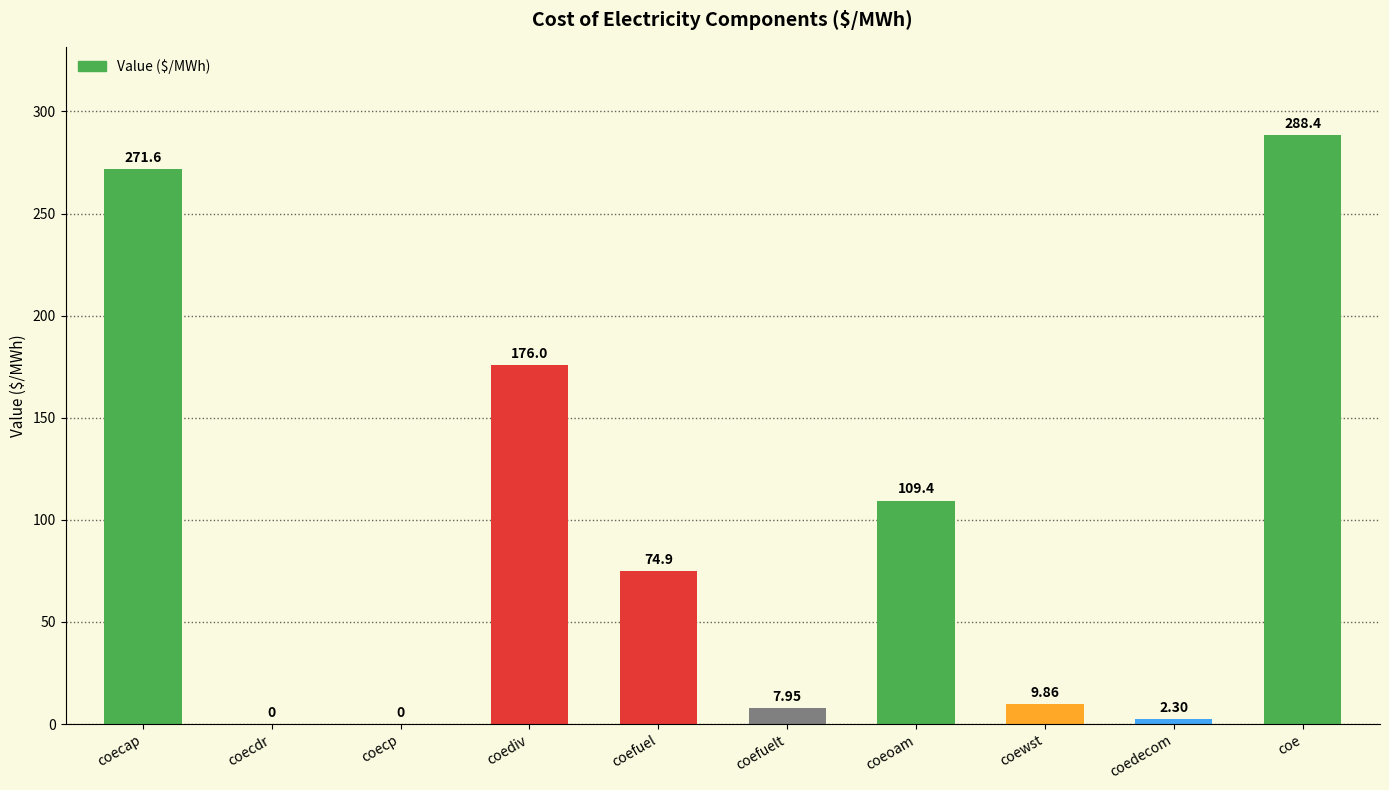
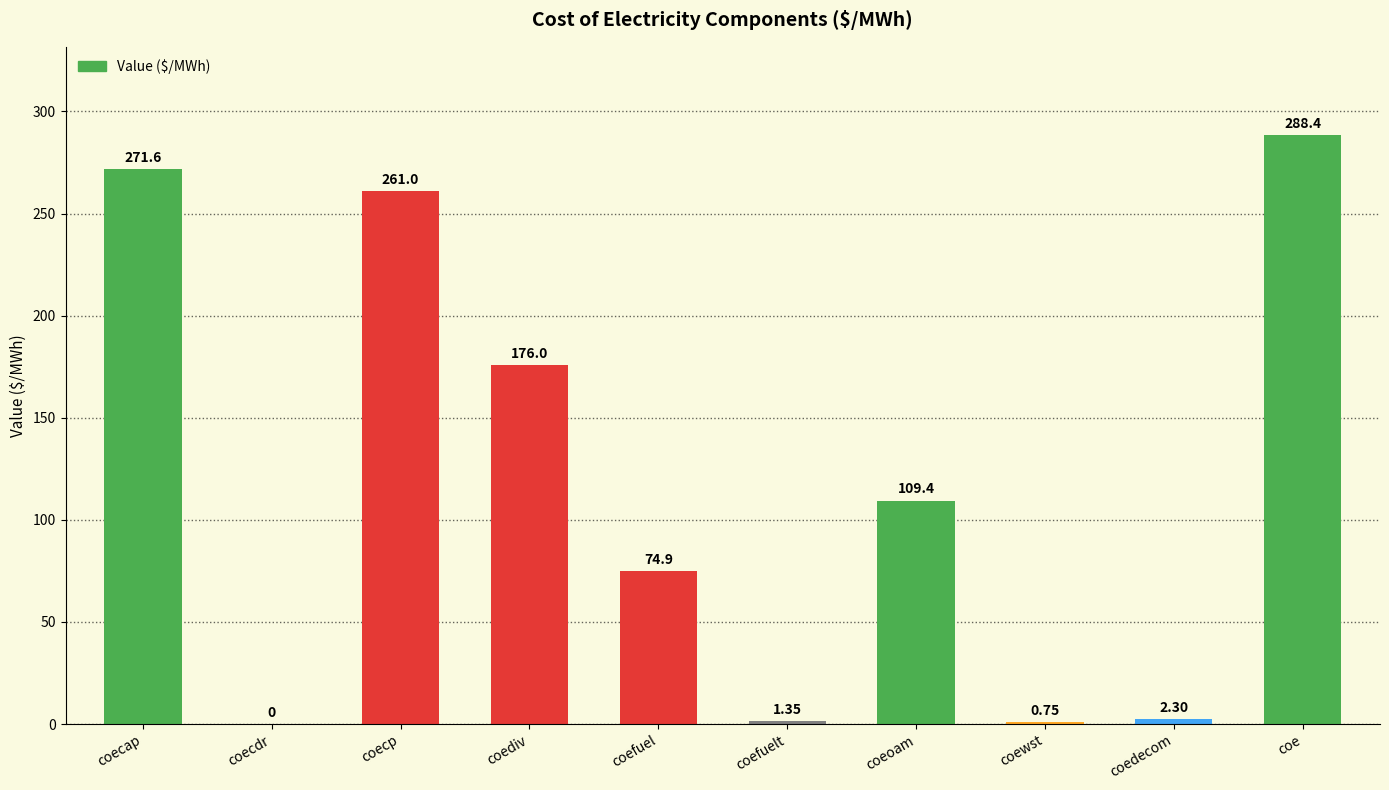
coecp: 0 -> 261.0
coefuelt: 7.95 -> 1.35
coewst: 9.86 -> 0.75
